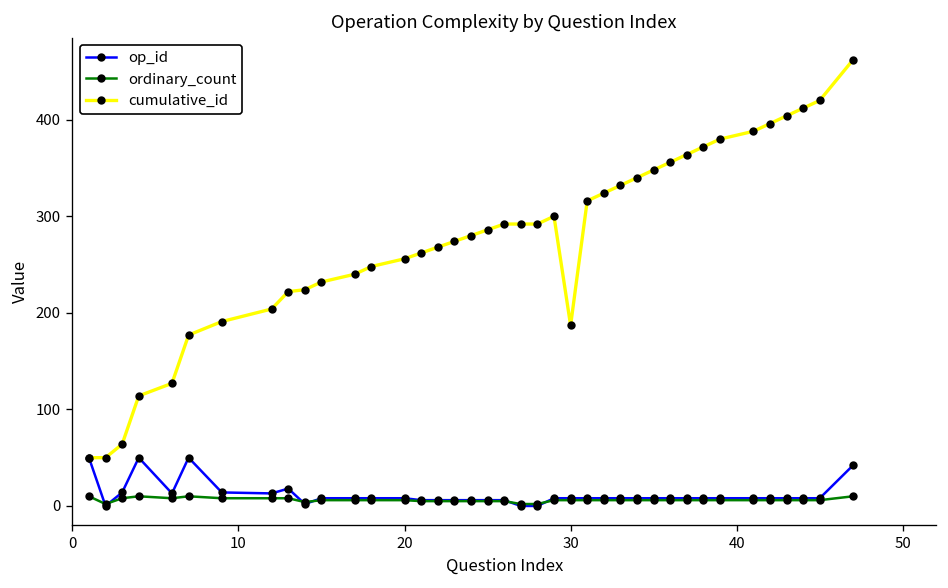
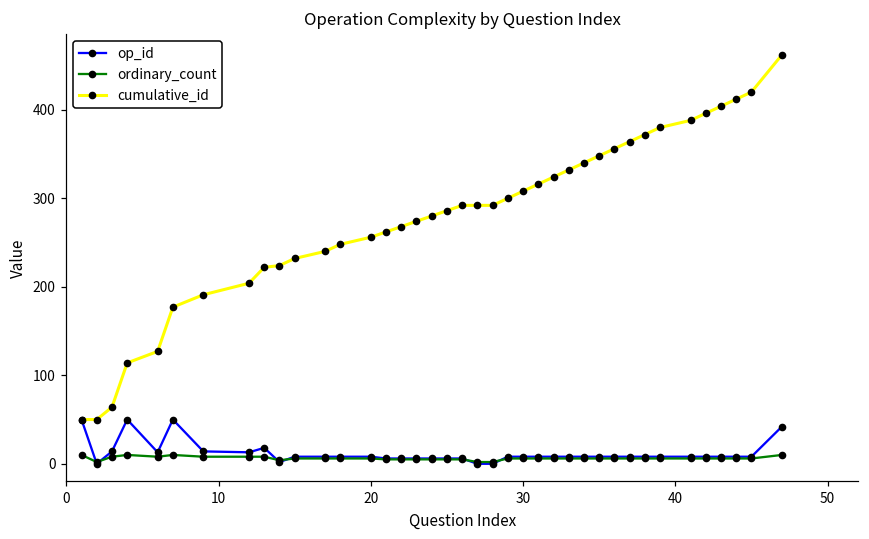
cumulative_id, 30: 190 -> 310
